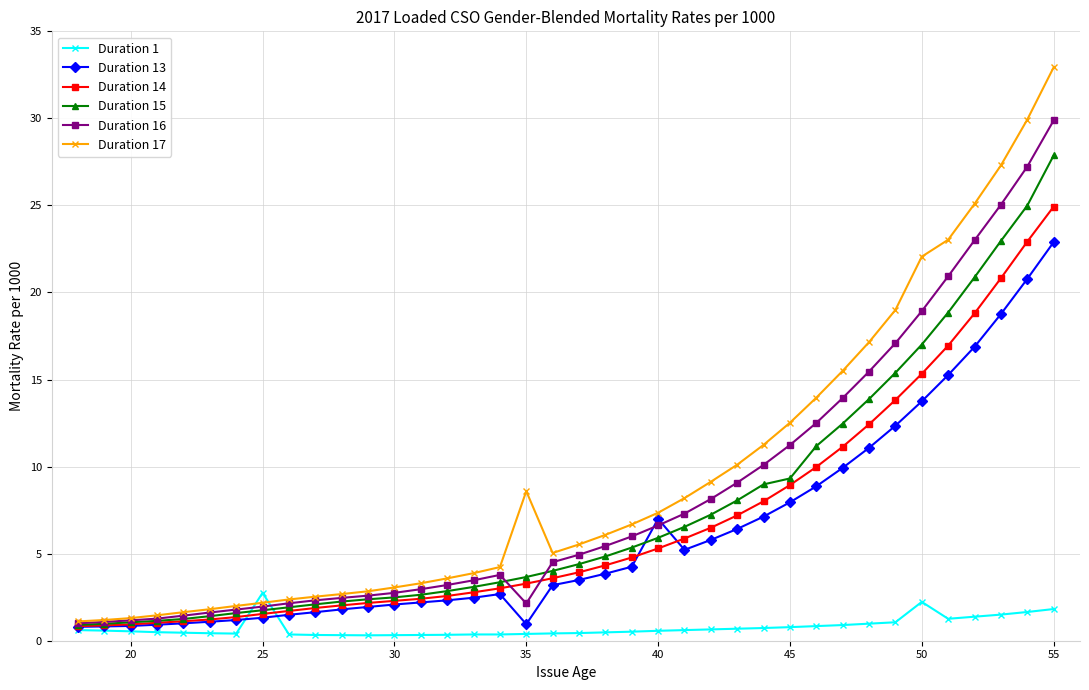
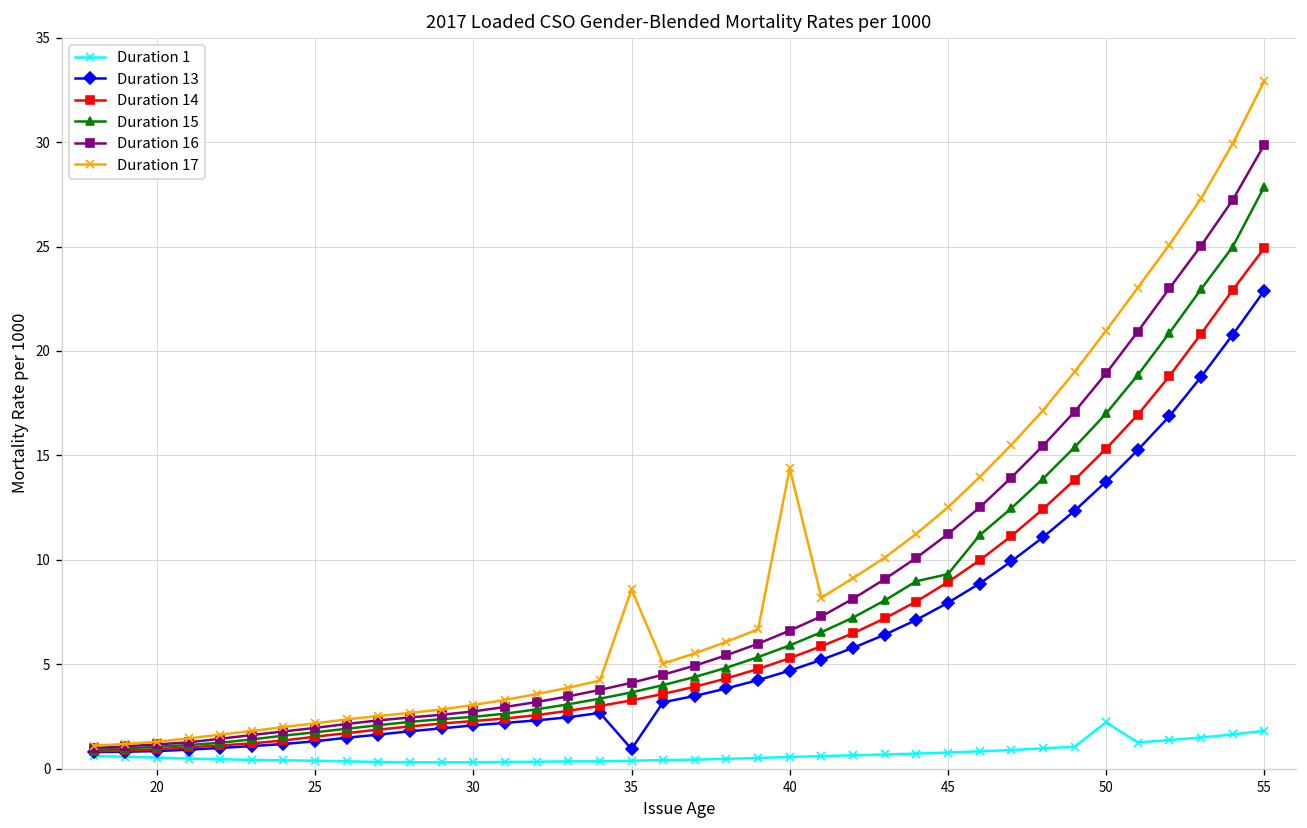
Duration 1, 25: 2.8 -> 0.4
Duration 16, 35: 2.1 -> 4.1
Duration 13, 40: 7.0 -> 4.7
Duration 17, 40: 7.4 -> 14.4
Duration 17, 50: 22.1 -> 21.0
